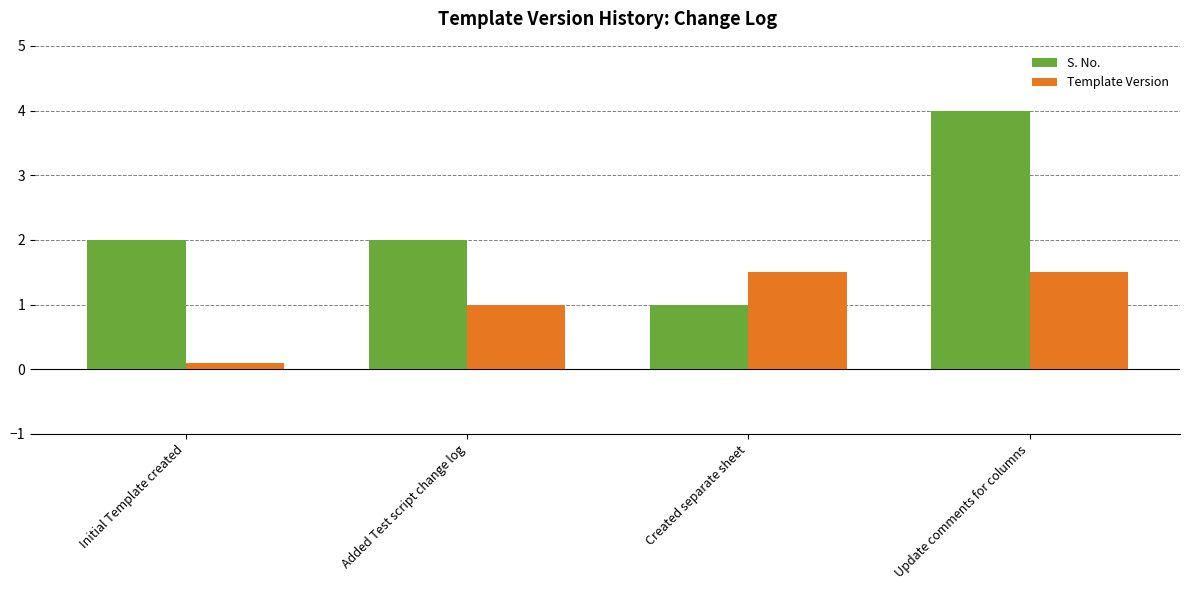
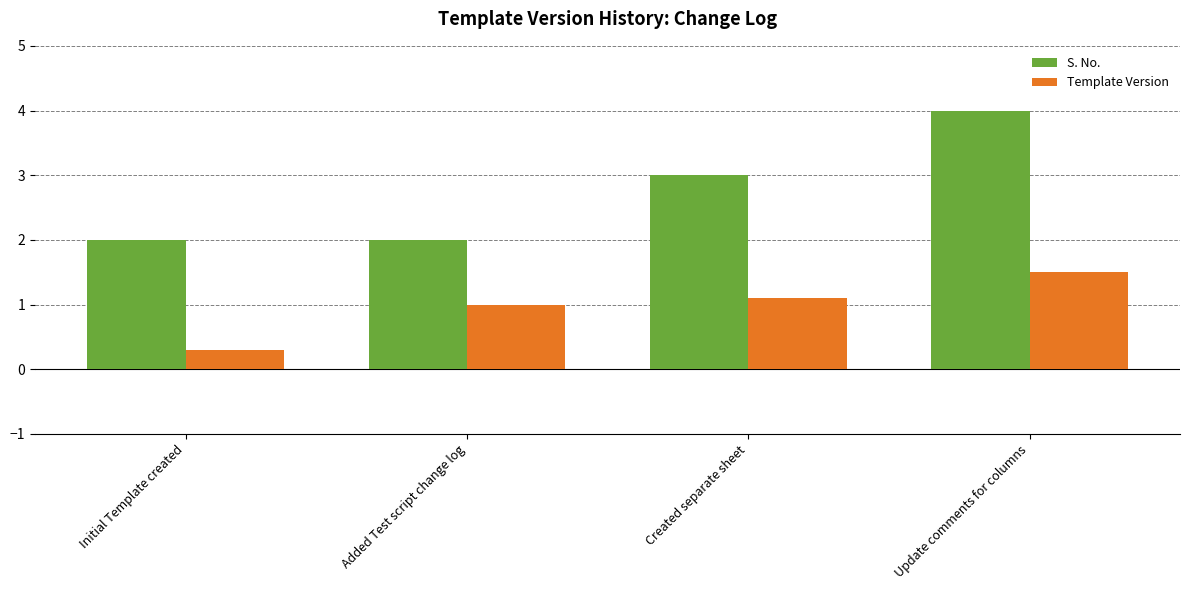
Template Version, Initial Template created: 0.1 -> 0.3
S. No., Created separate sheet: 1 -> 3
Template Version, Created separate sheet: 1.5 -> 1.1
